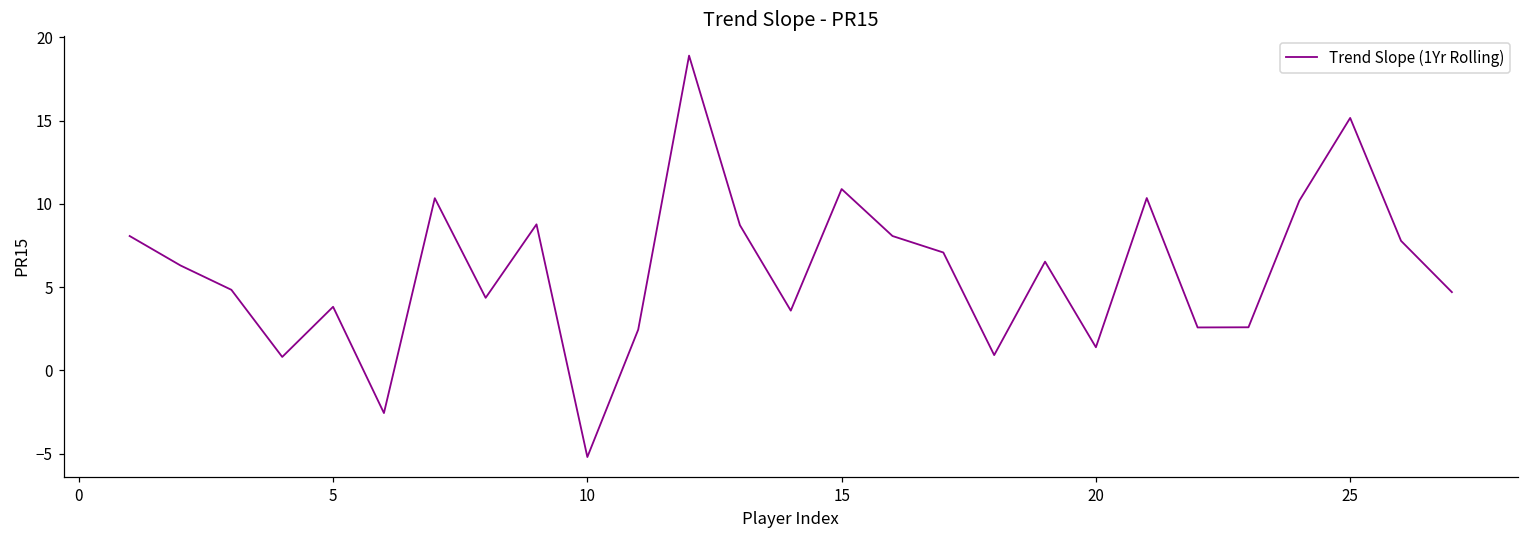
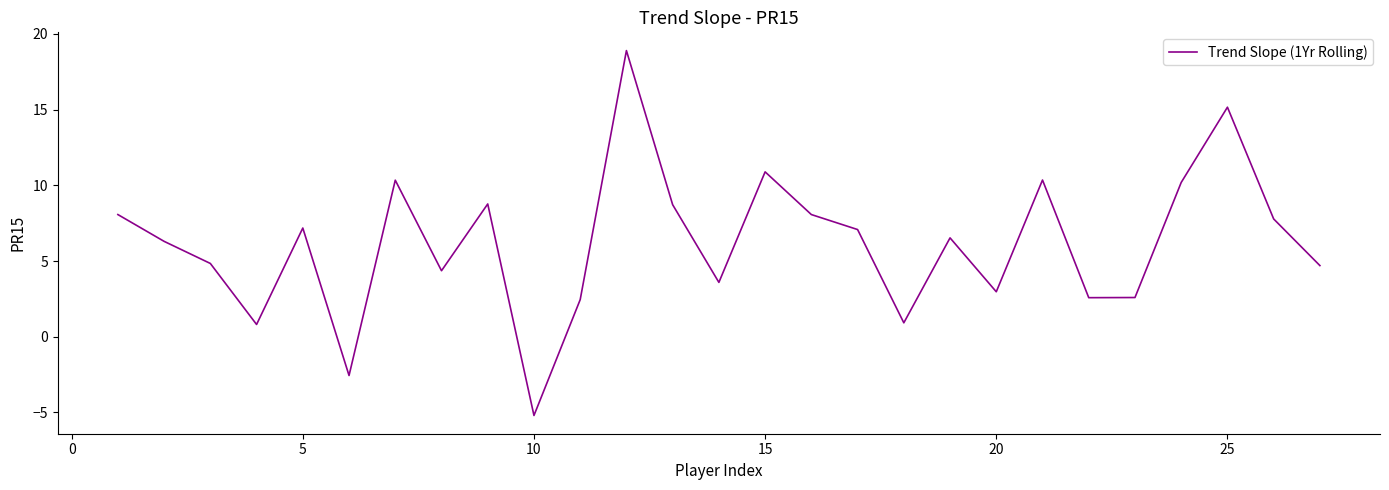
5: 3.8 -> 7.2
20: 1.4 -> 3.0
